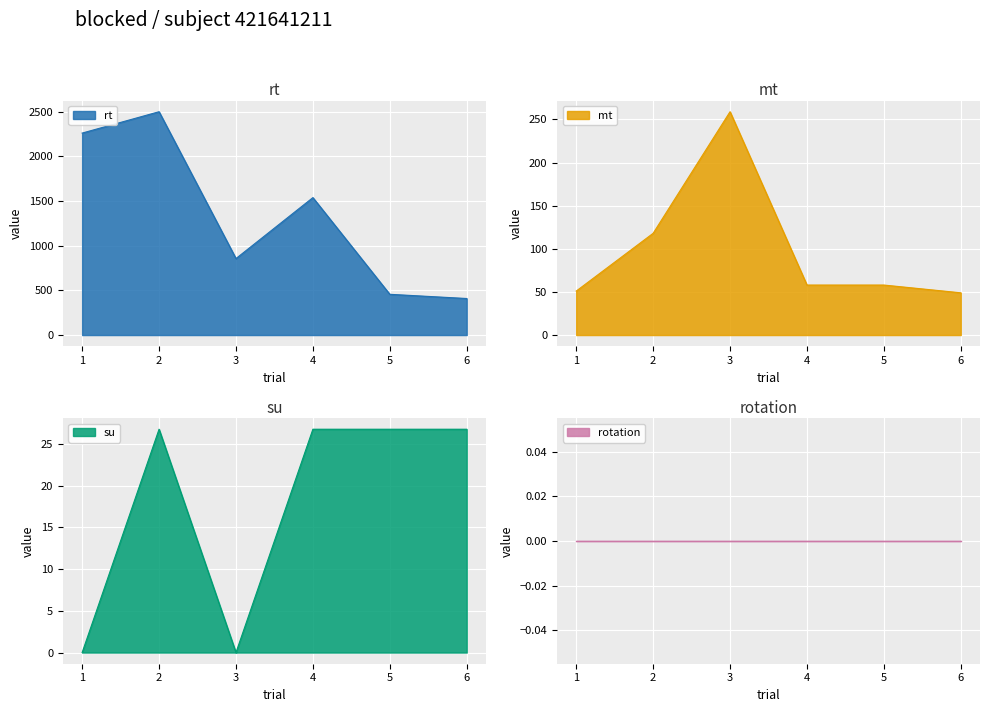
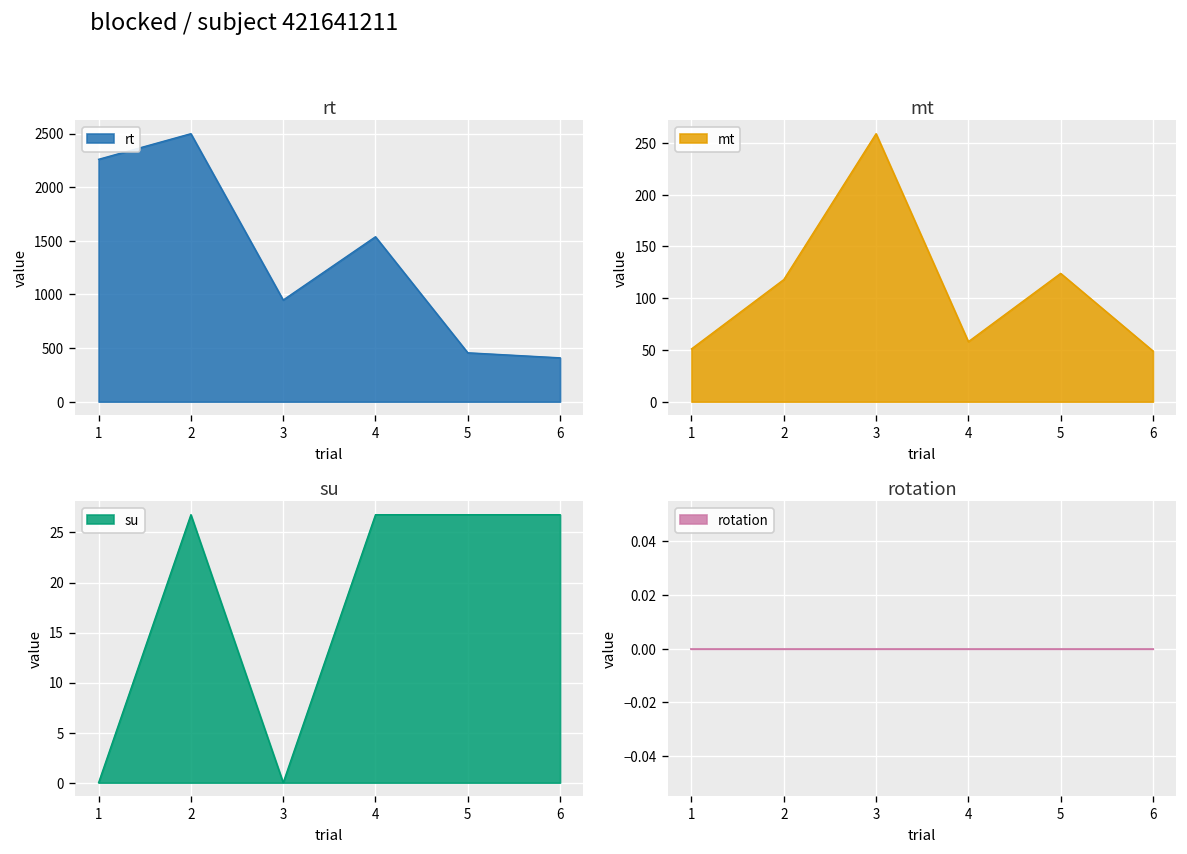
rt, 3: 860 -> 950
mt, 5: 60 -> 120
